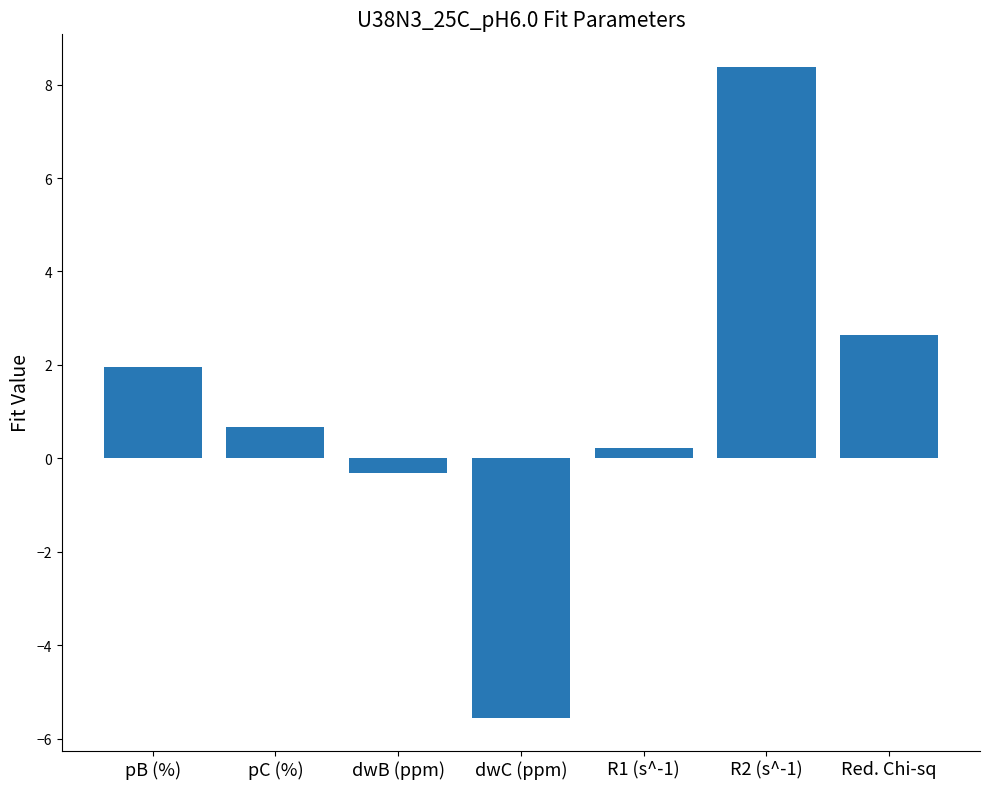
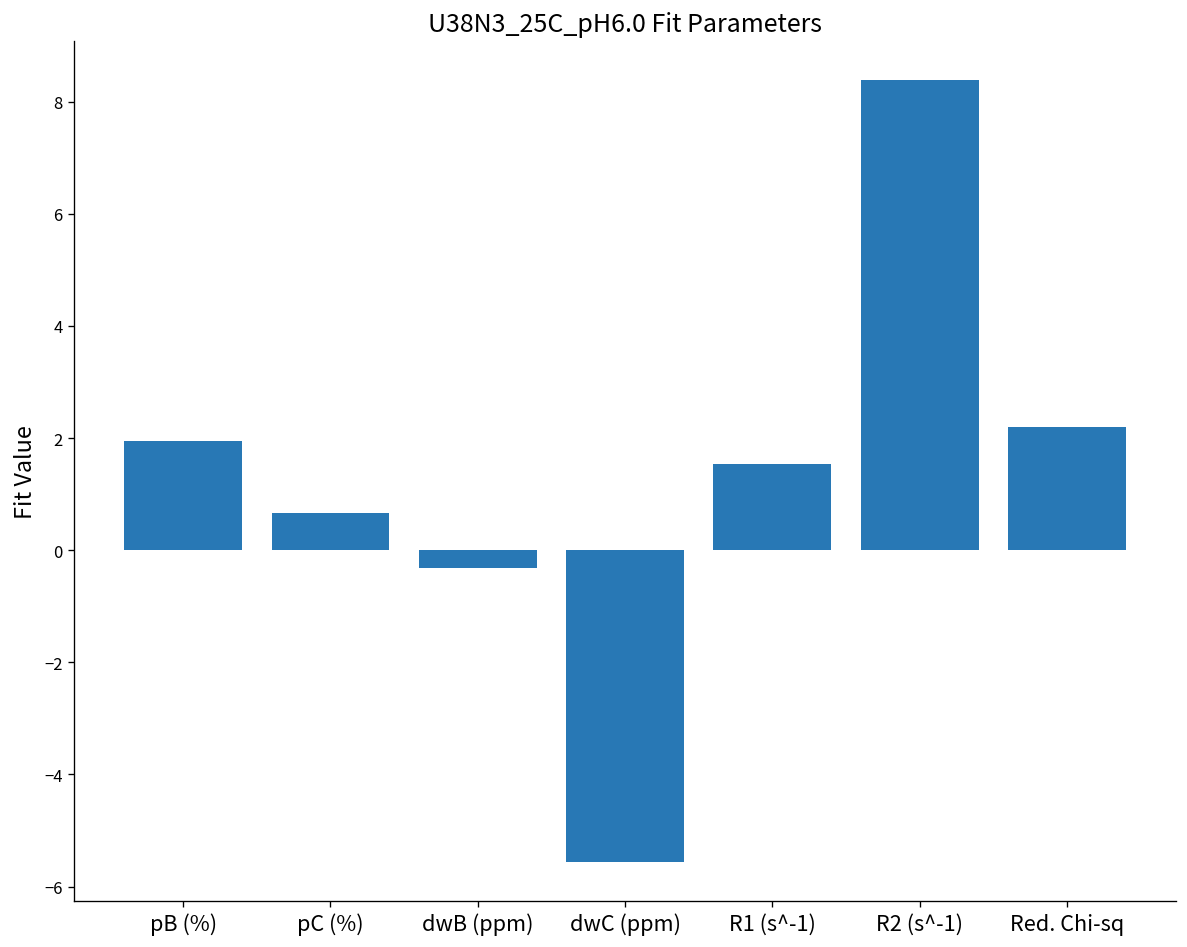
R1 (s^-1): 0.2 -> 1.5
Red. Chi-sq: 2.7 -> 2.2
